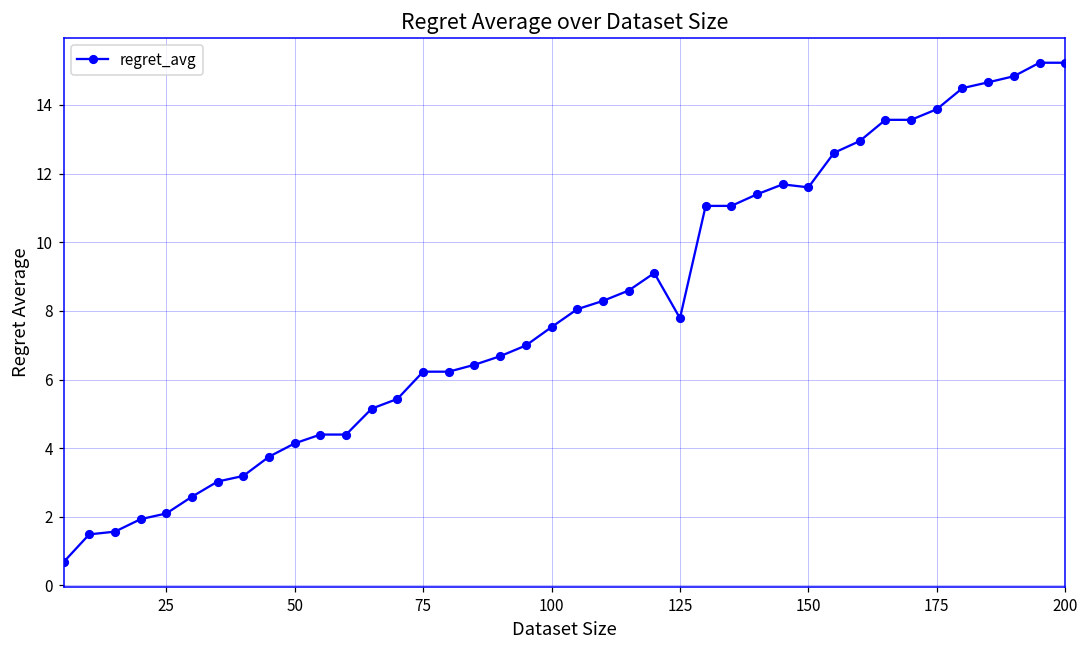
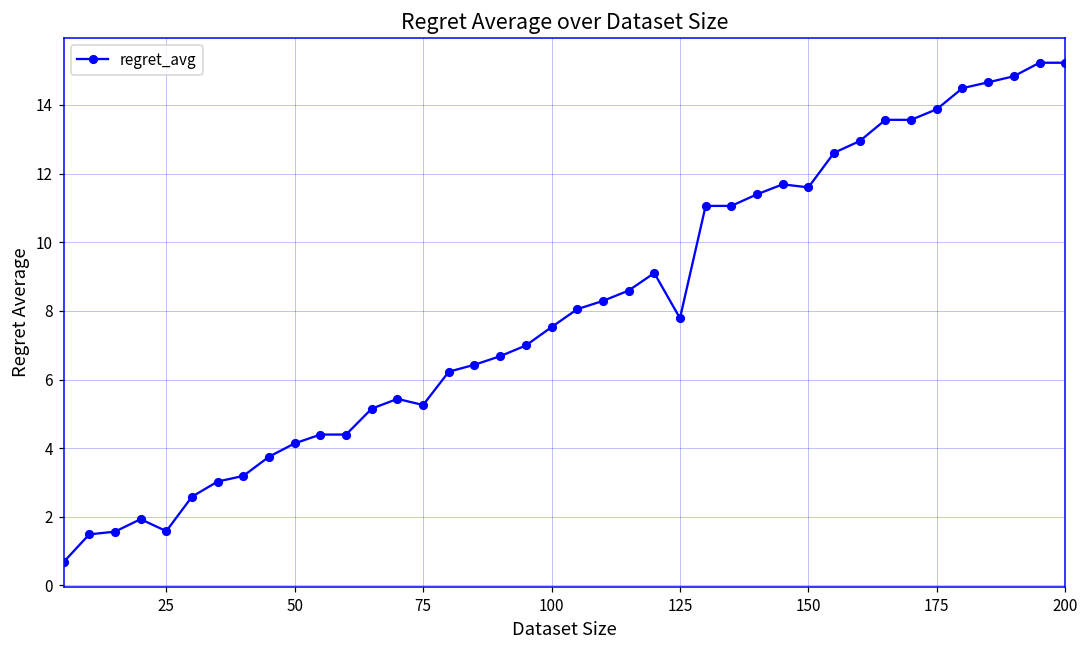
25: 2.1 -> 1.6
75: 6.2 -> 5.3
